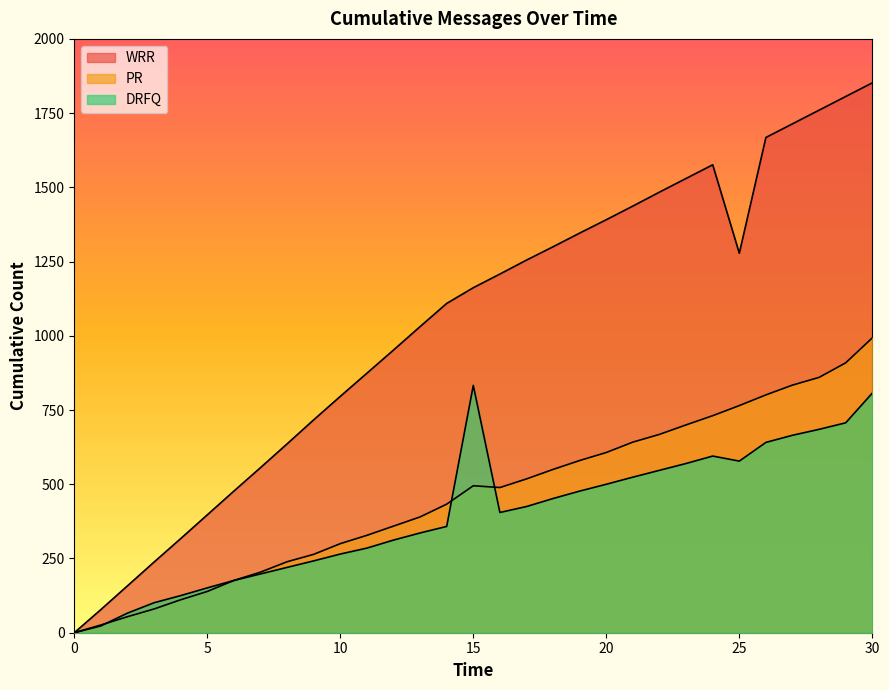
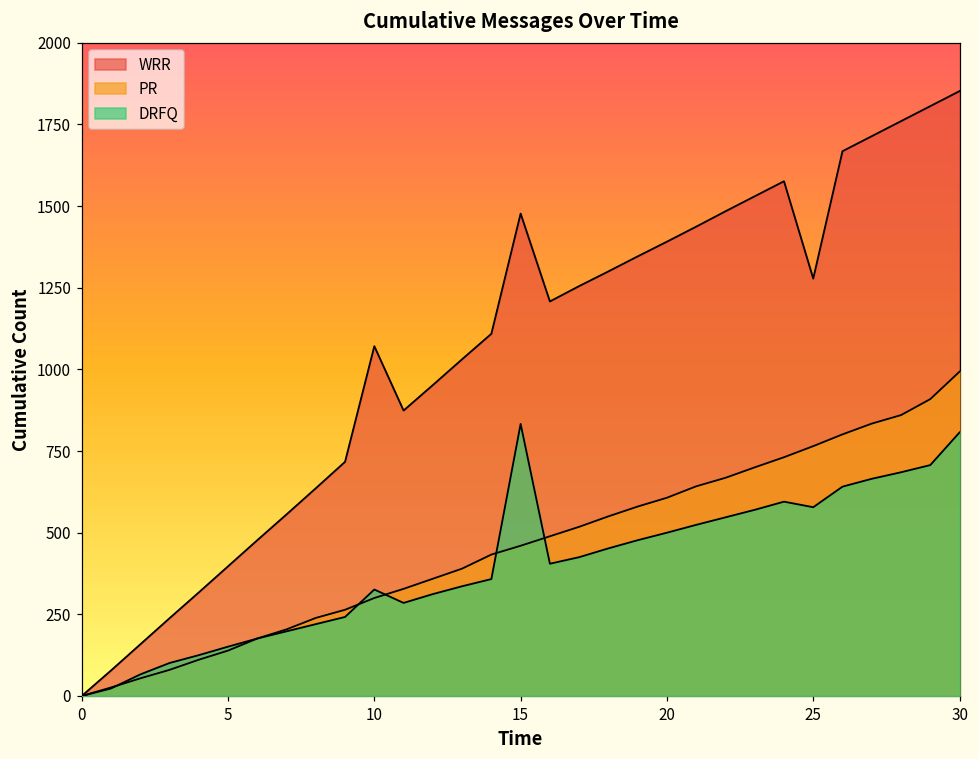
WRR, 10: 800 -> 1070
DRFQ, 10: 270 -> 330
WRR, 15: 1160 -> 1480
PR, 15: 500 -> 460
